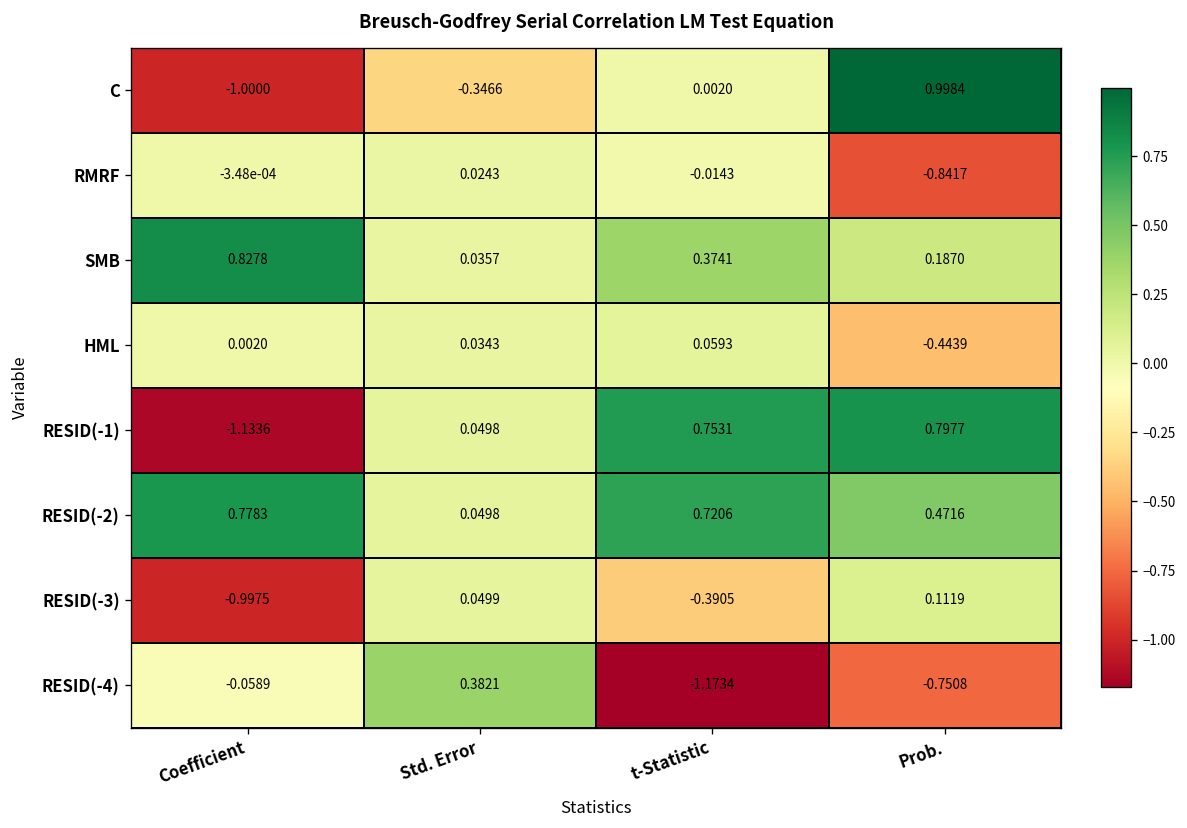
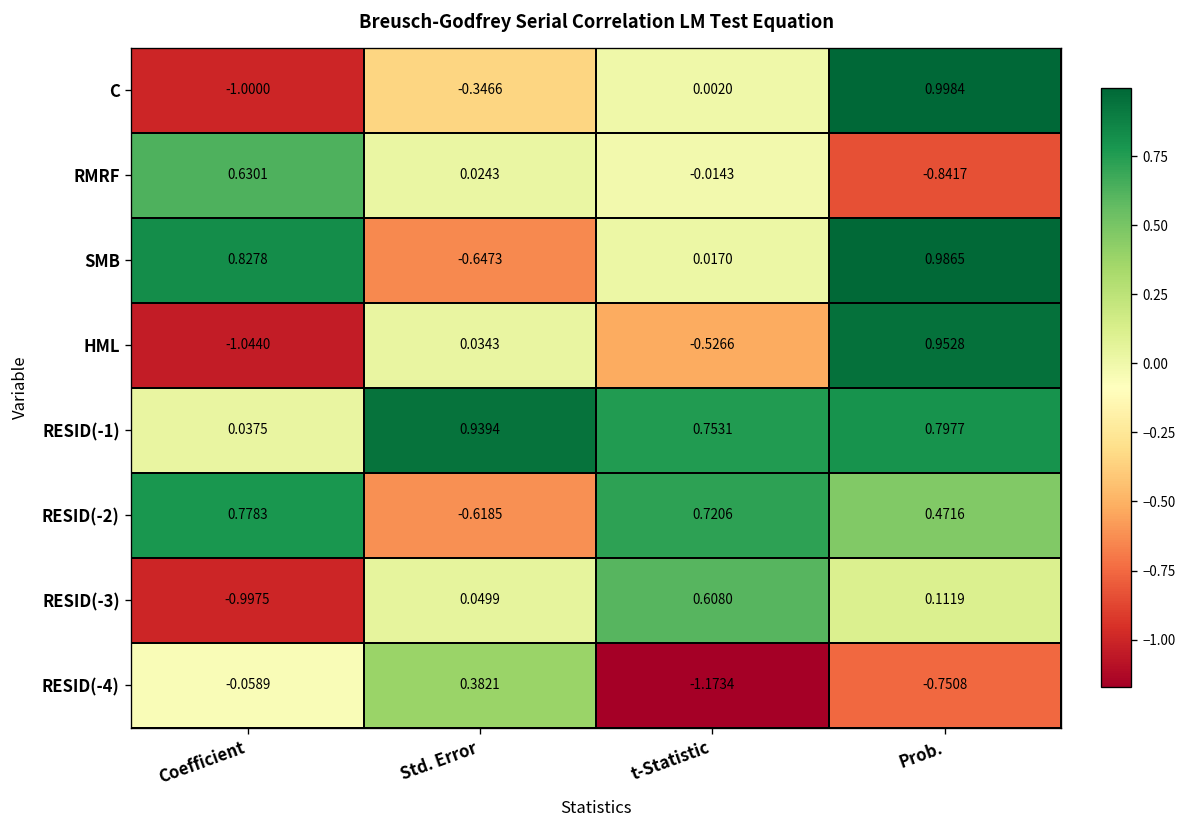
RMRF, Coefficient: -3.48e-04 -> 0.6301
SMB, Std. Error: 0.0357 -> -0.6473
SMB, t-Statistic: 0.3741 -> 0.0170
SMB, Prob.: 0.1870 -> 0.9865
HML, Coefficient: 0.0020 -> -1.0440
HML, t-Statistic: 0.0593 -> -0.5266
HML, Prob.: -0.4439 -> 0.9528
RESID(-1), Coefficient: -1.1336 -> 0.0375
RESID(-1), Std. Error: 0.0498 -> 0.9394
RESID(-2), Std. Error: 0.0498 -> -0.6185
RESID(-3), t-Statistic: -0.3905 -> 0.6080
